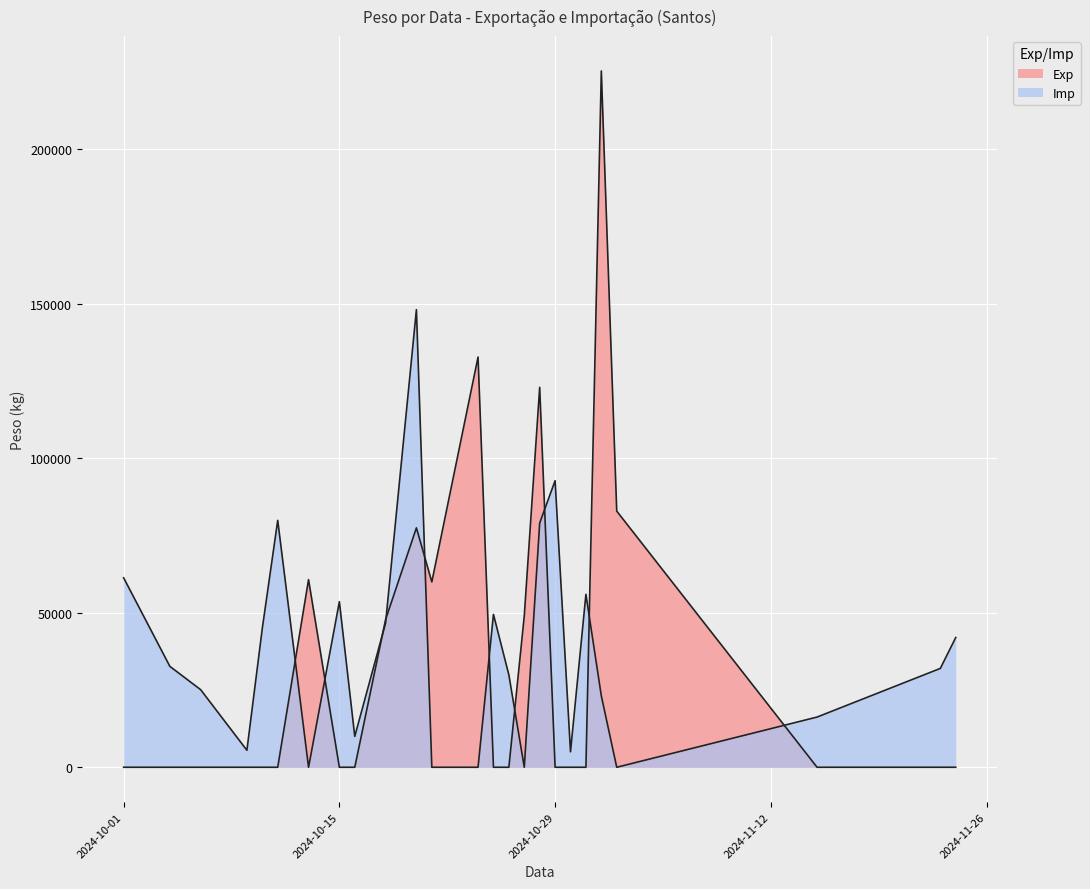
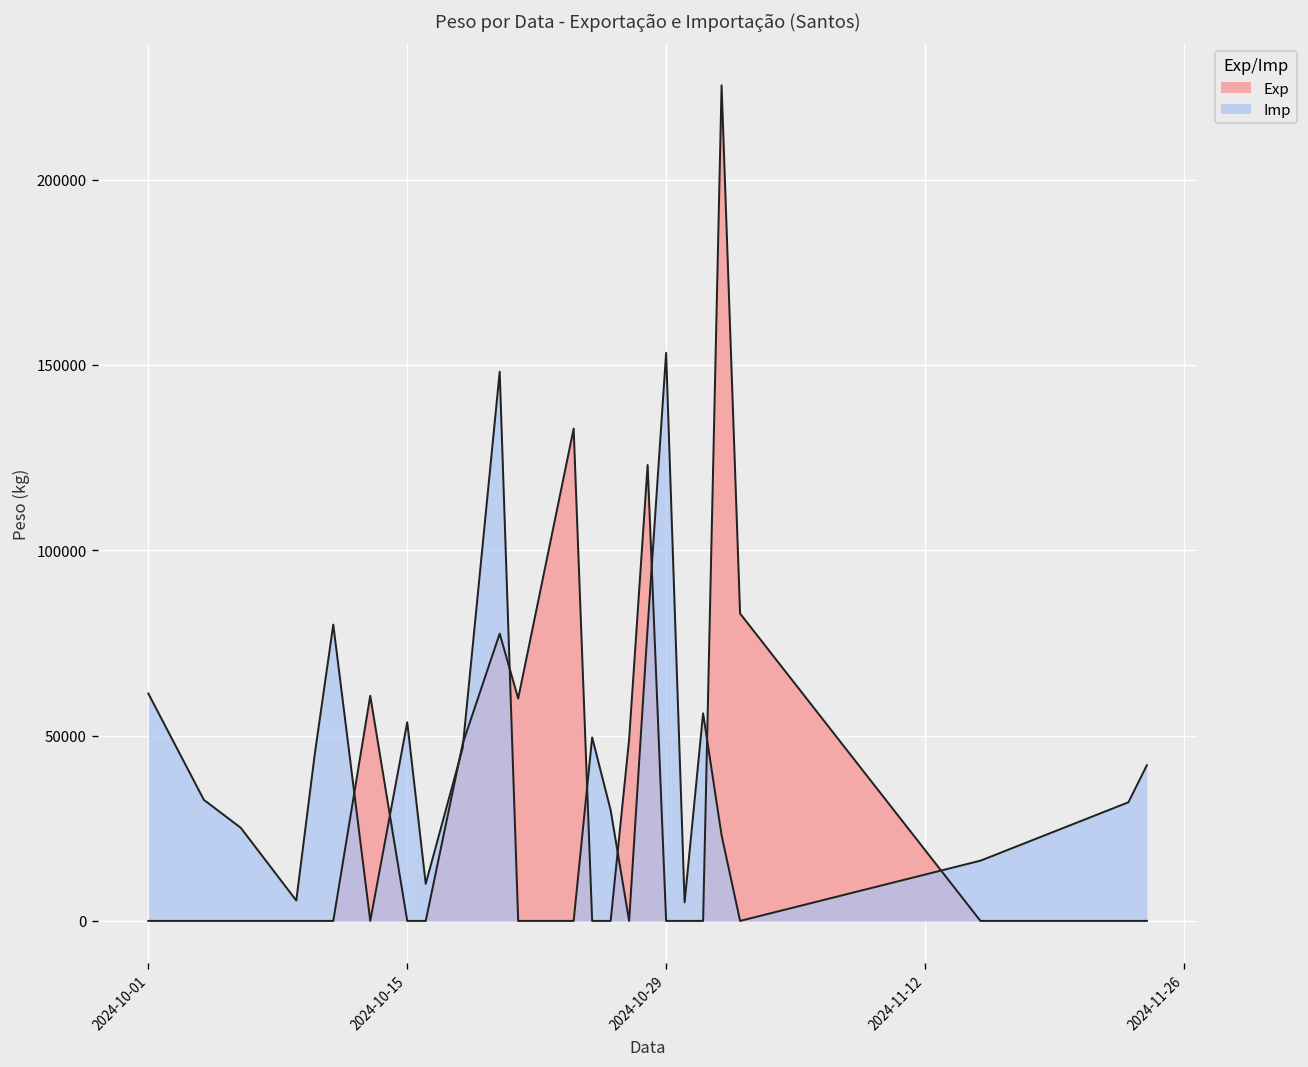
Imp, 2024-10-29: 93000 -> 153000
